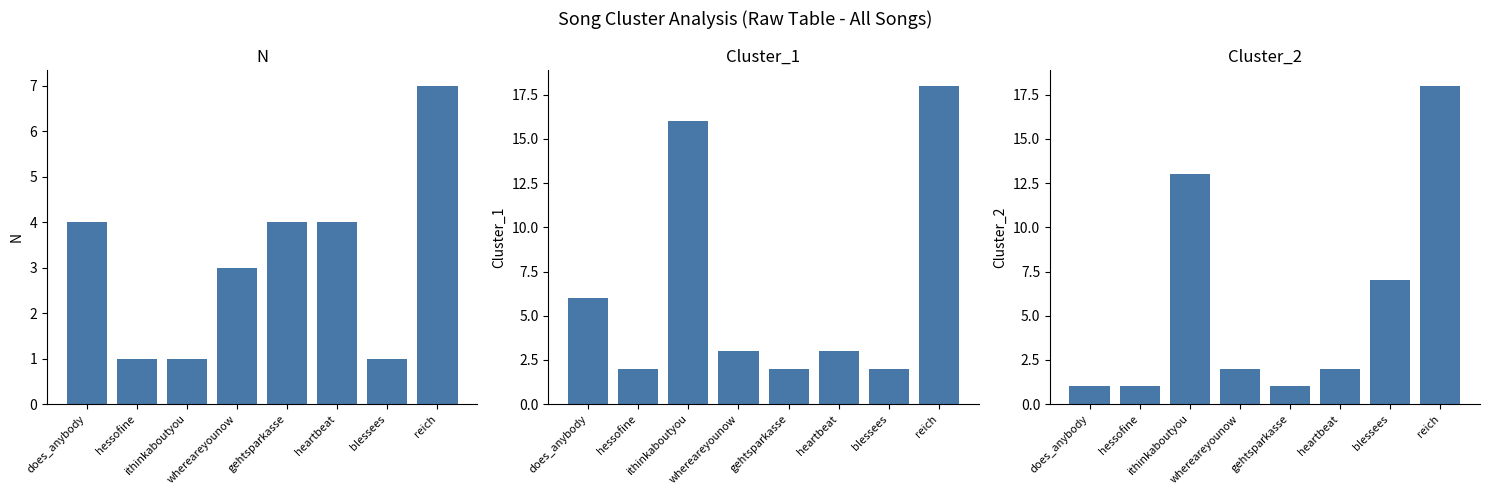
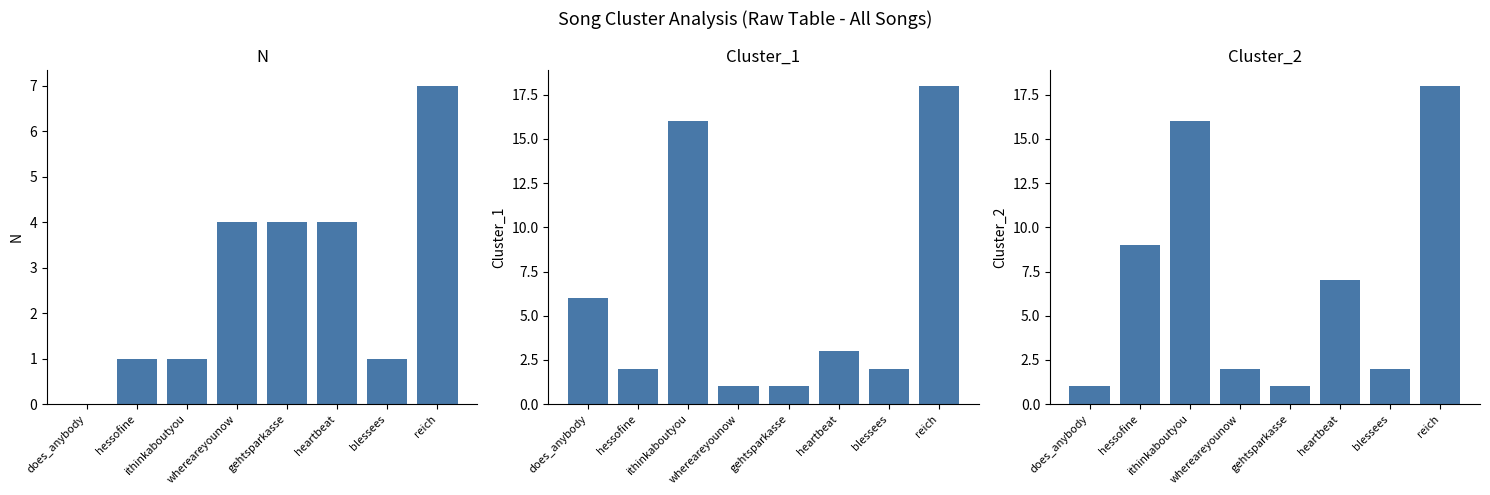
N, does_anybody: 4 -> 0
N, whereareyounow: 3 -> 4
Cluster_1, whereareyounow: 3 -> 1
Cluster_1, gehtsparkasse: 2 -> 1
Cluster_2, hessofine: 1 -> 9
Cluster_2, ithinkaboutyou: 13 -> 16
Cluster_2, heartbeat: 2 -> 7
Cluster_2, blessees: 7 -> 2
